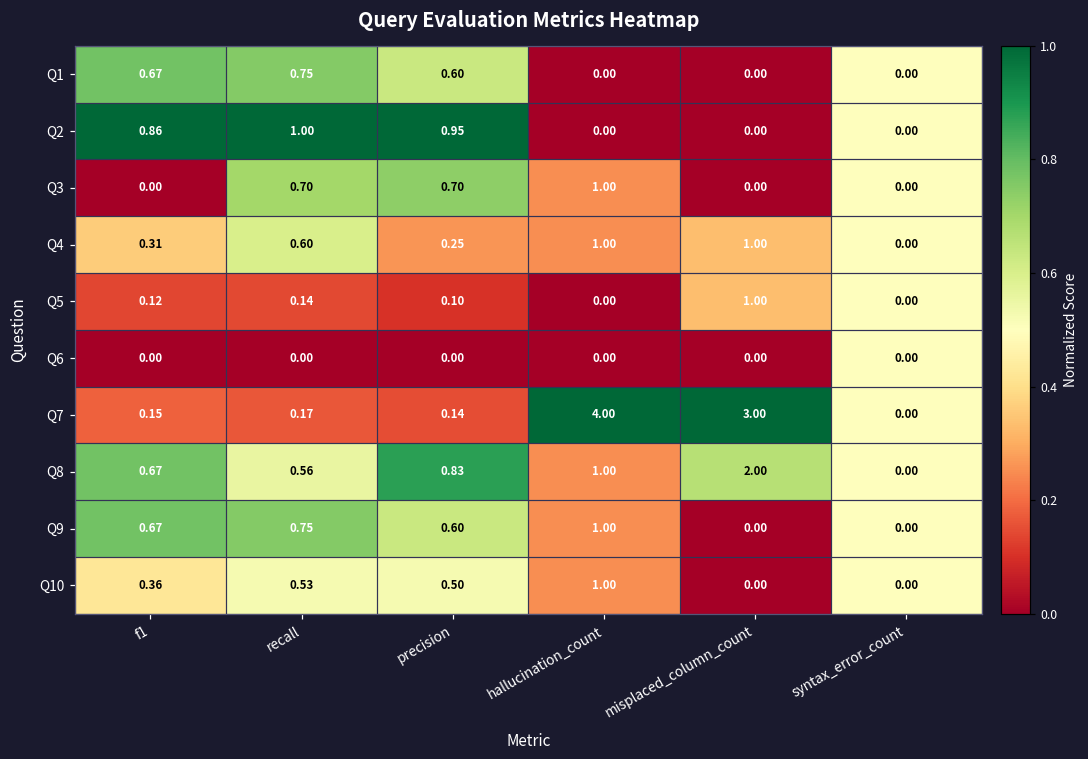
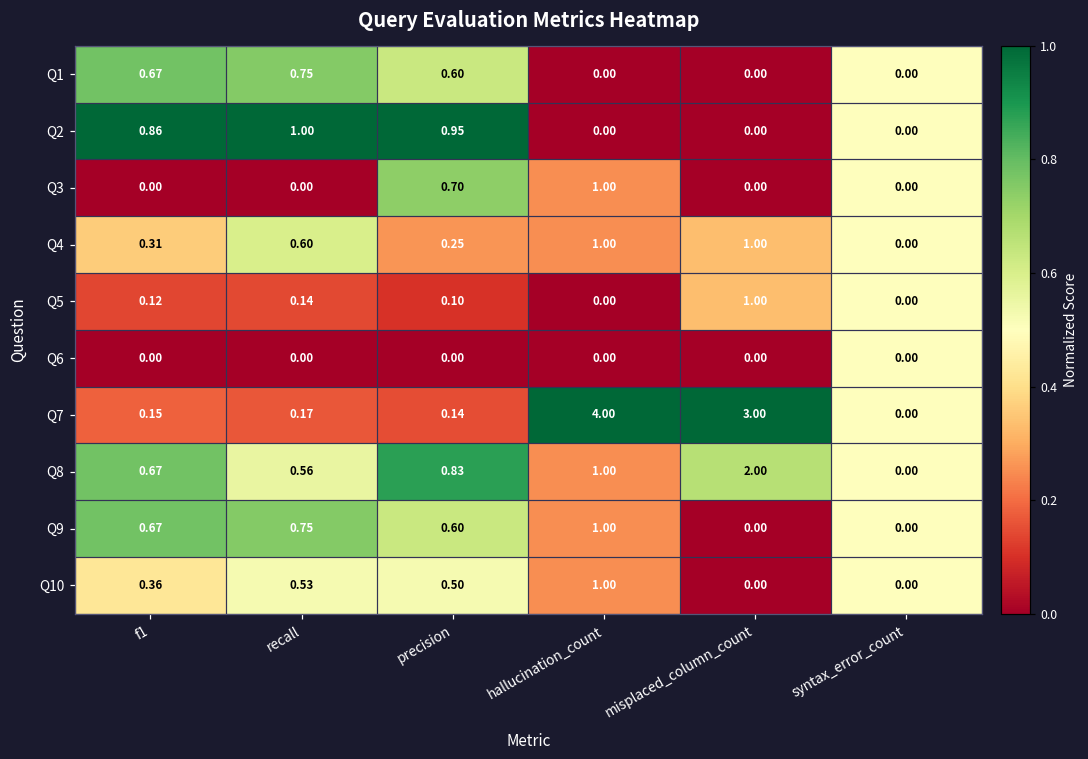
Q3, recall: 0.70 -> 0.00
